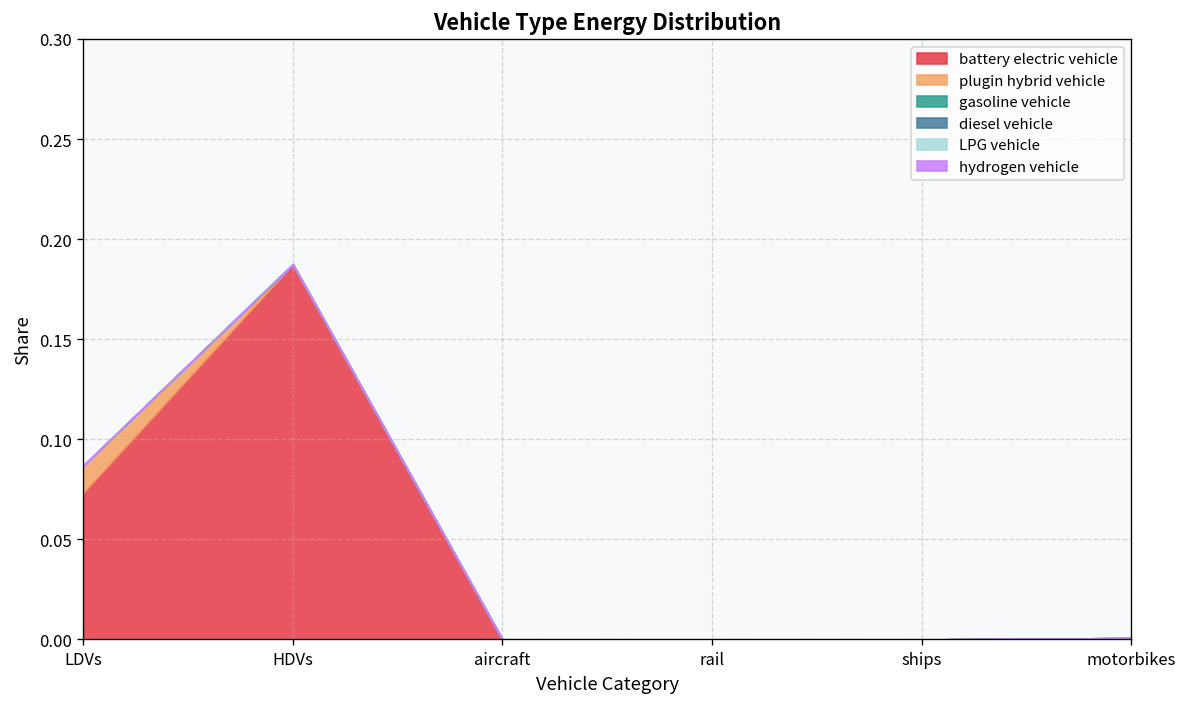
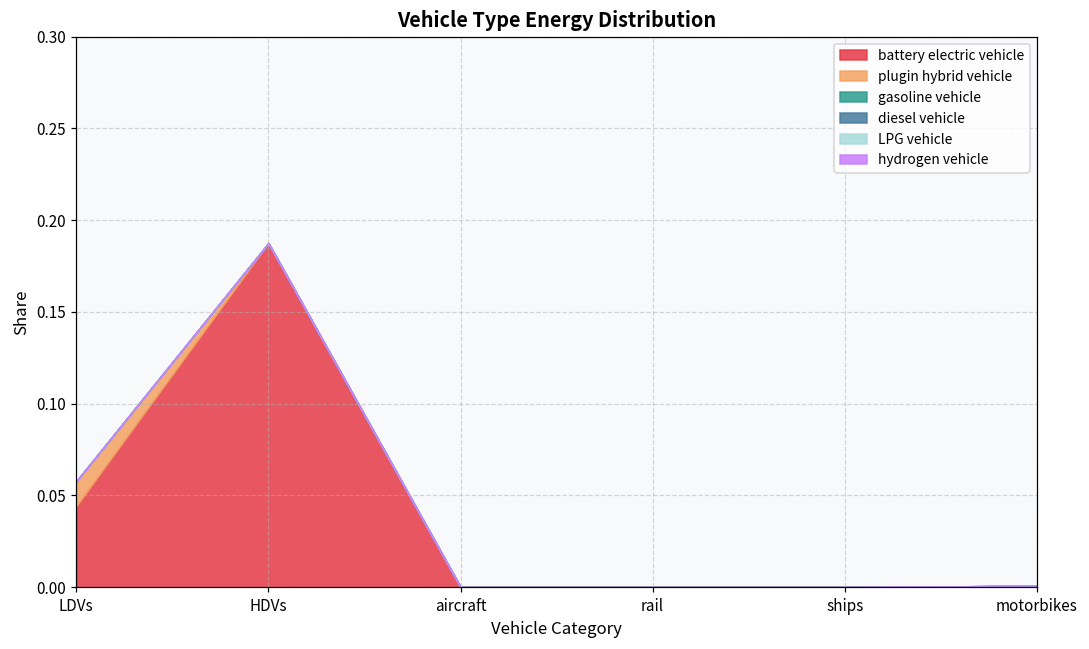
battery electric vehicle, LDVs: 0.073 -> 0.044
